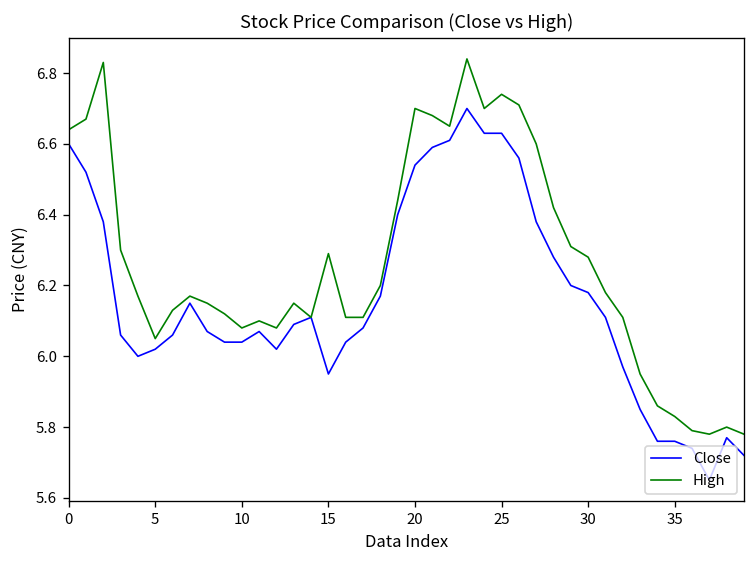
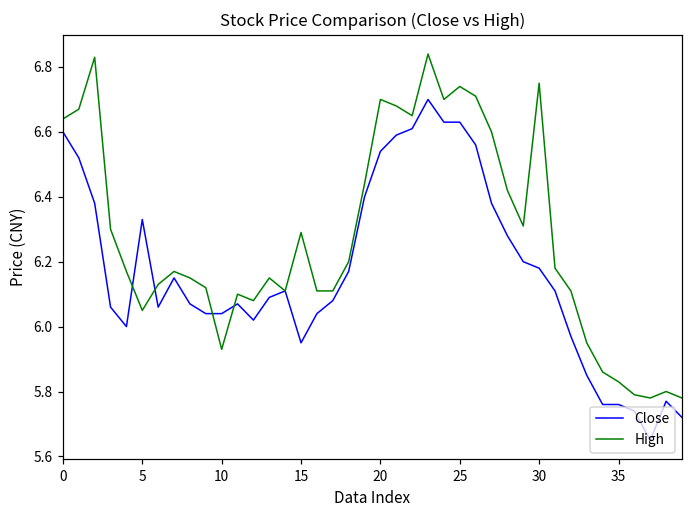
Close, 5: 6.02 -> 6.33
High, 10: 6.08 -> 5.93
High, 30: 6.28 -> 6.75
